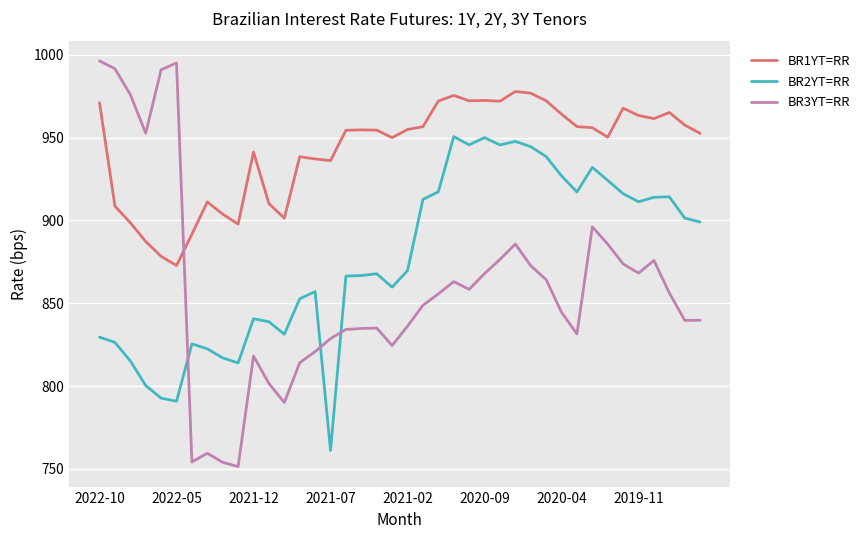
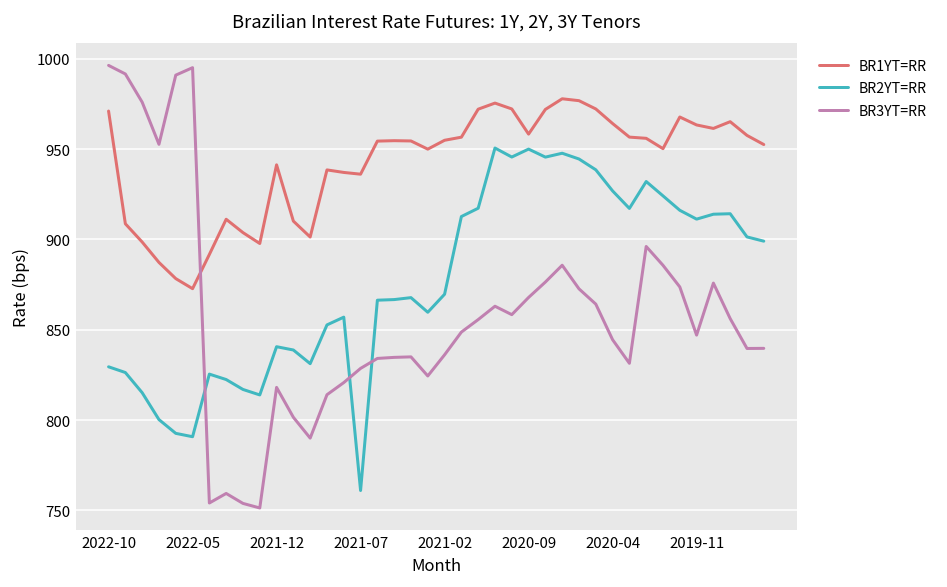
BR1YT=RR, 2020-09: 972 -> 958
BR3YT=RR, 2019-11: 868 -> 847
